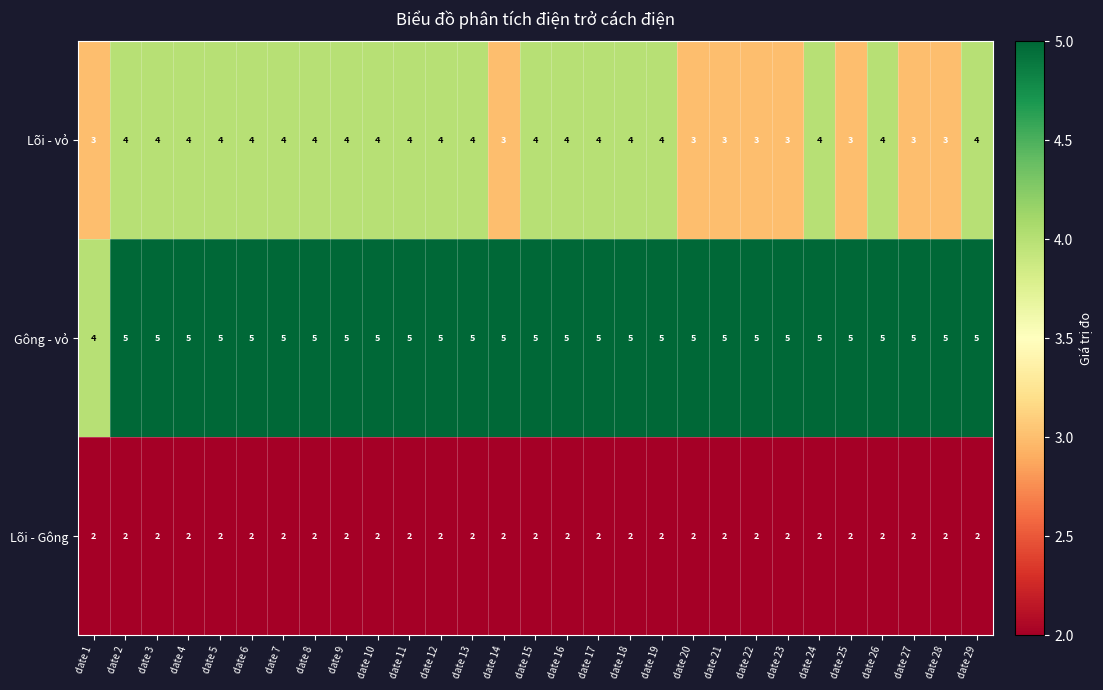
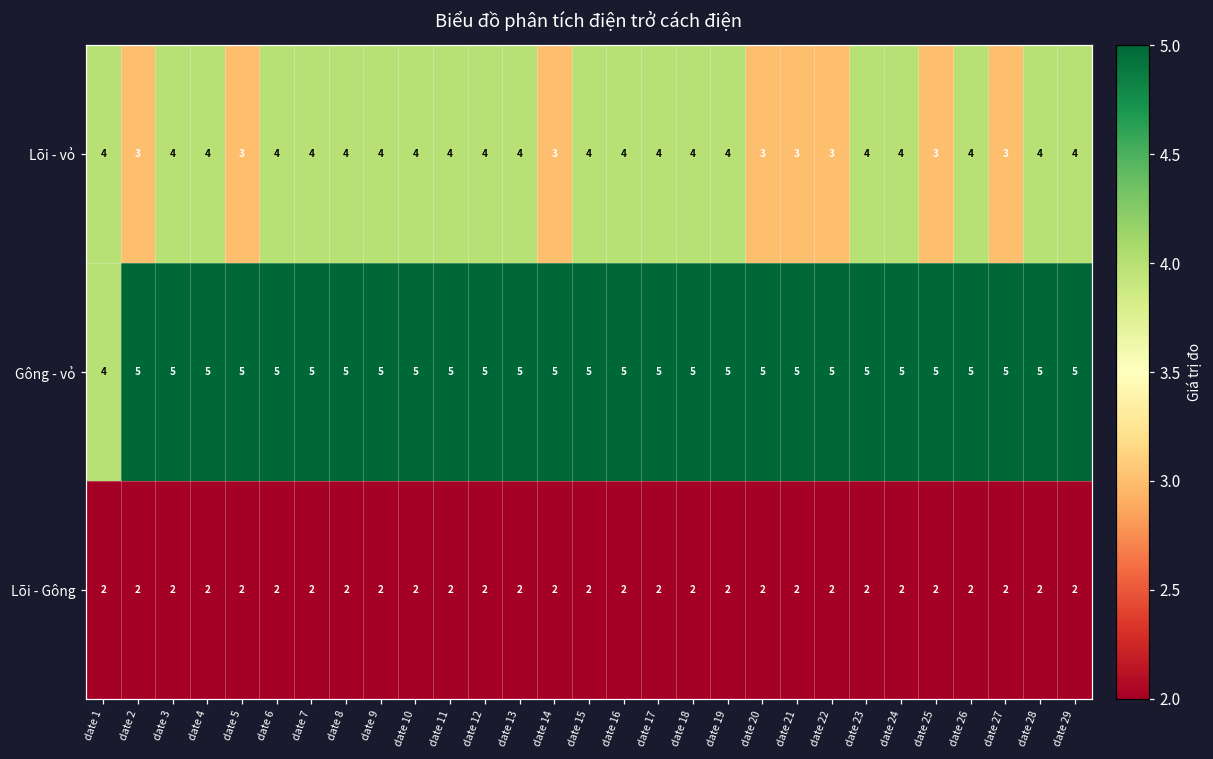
Lõi - vỏ, date 1: 3 -> 4
Lõi - vỏ, date 2: 4 -> 3
Lõi - vỏ, date 5: 4 -> 3
Lõi - vỏ, date 23: 3 -> 4
Lõi - vỏ, date 28: 3 -> 4
